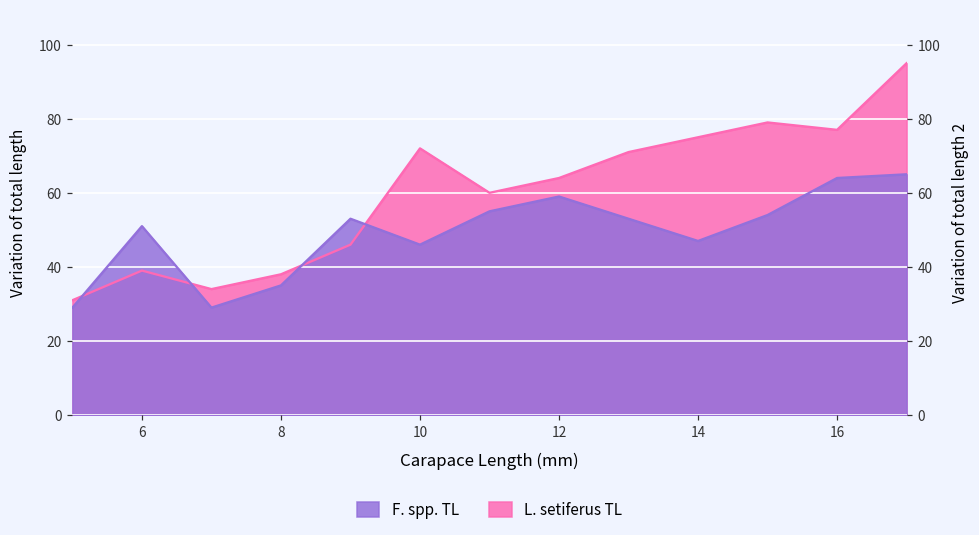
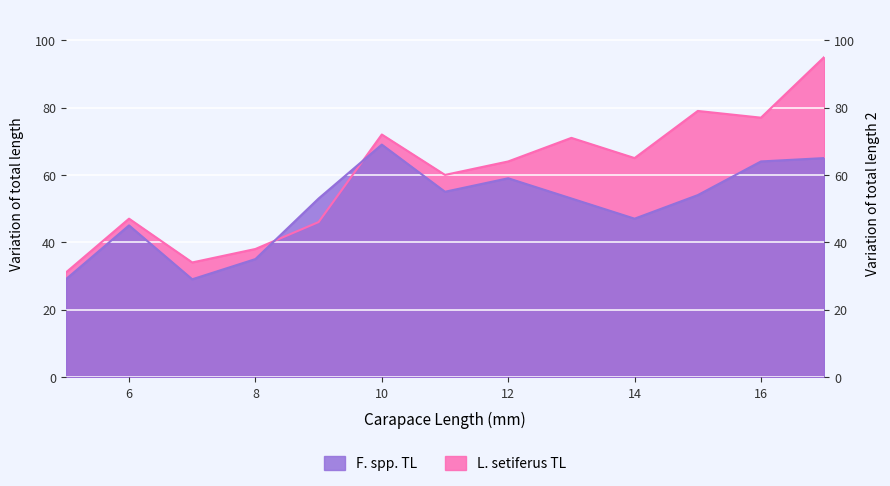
L. setiferus TL, 6: 39 -> 47
F. spp. TL, 6: 51 -> 45
F. spp. TL, 10: 46 -> 69
L. setiferus TL, 14: 75 -> 65
